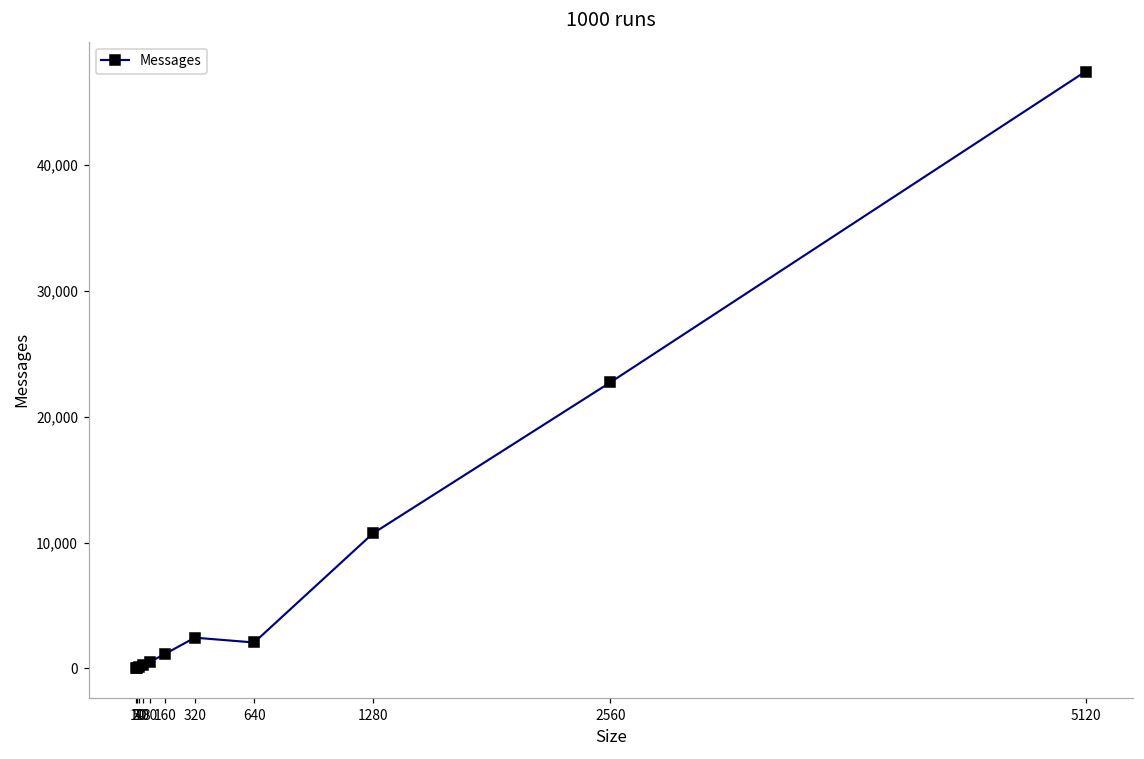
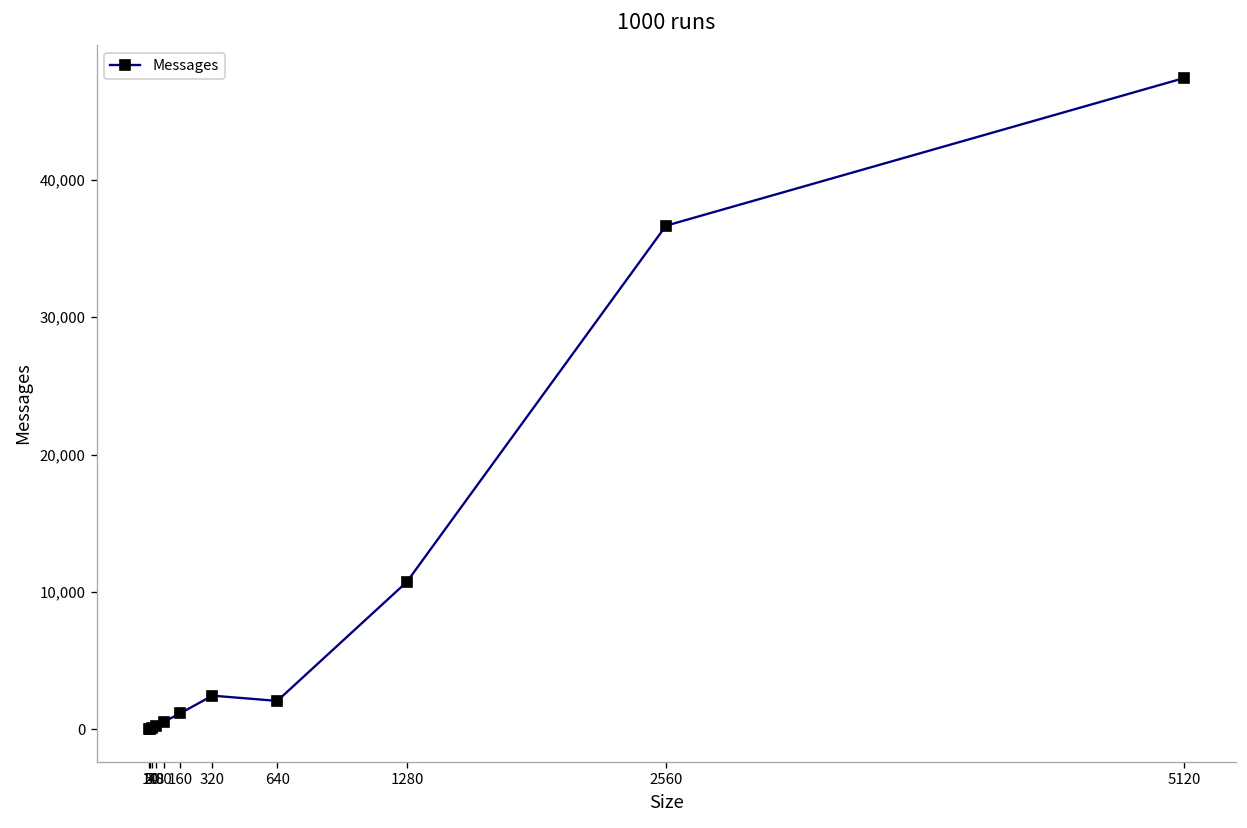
2560: 22,700 -> 36,700
